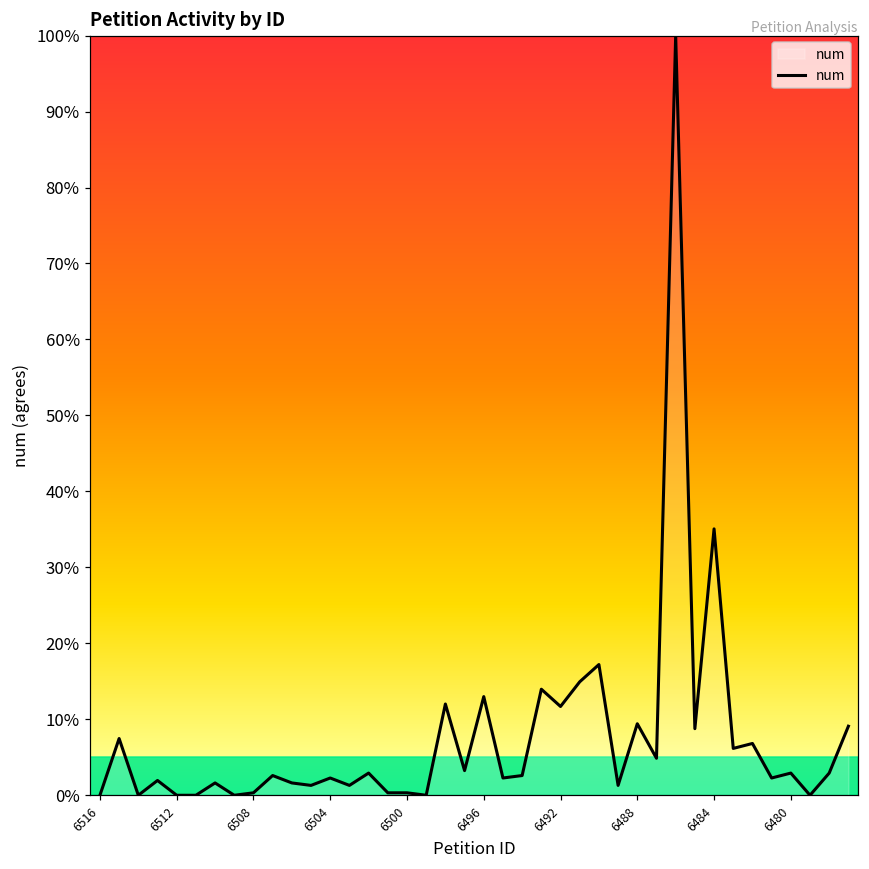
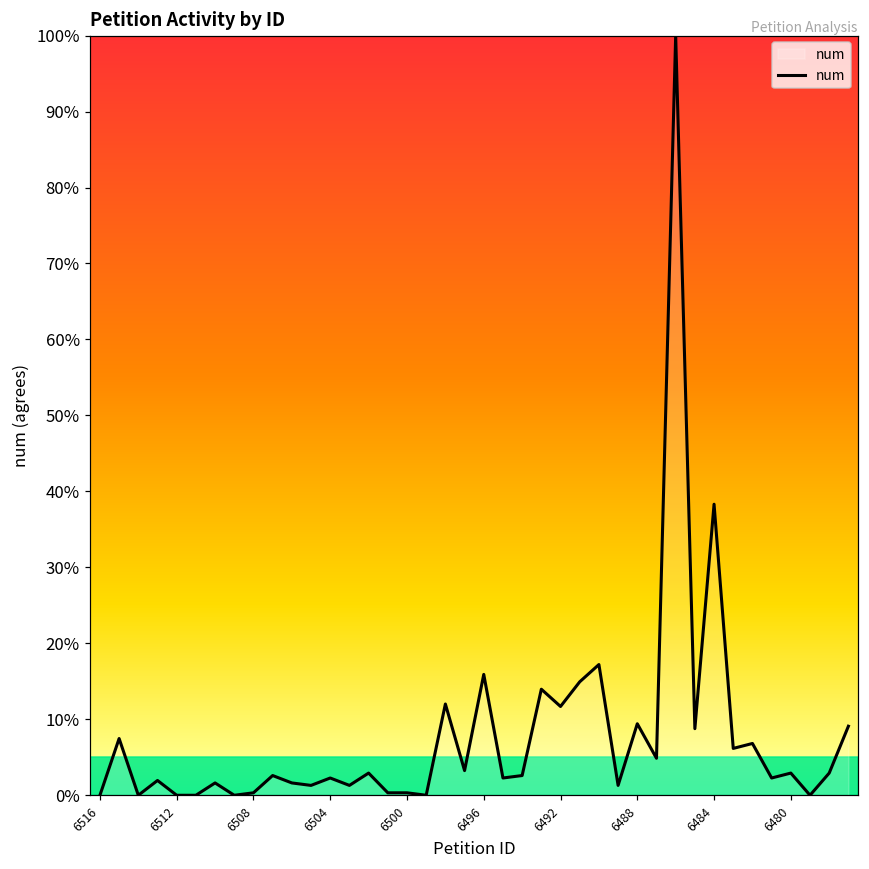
6496: 13% -> 16%
6484: 35% -> 38%
